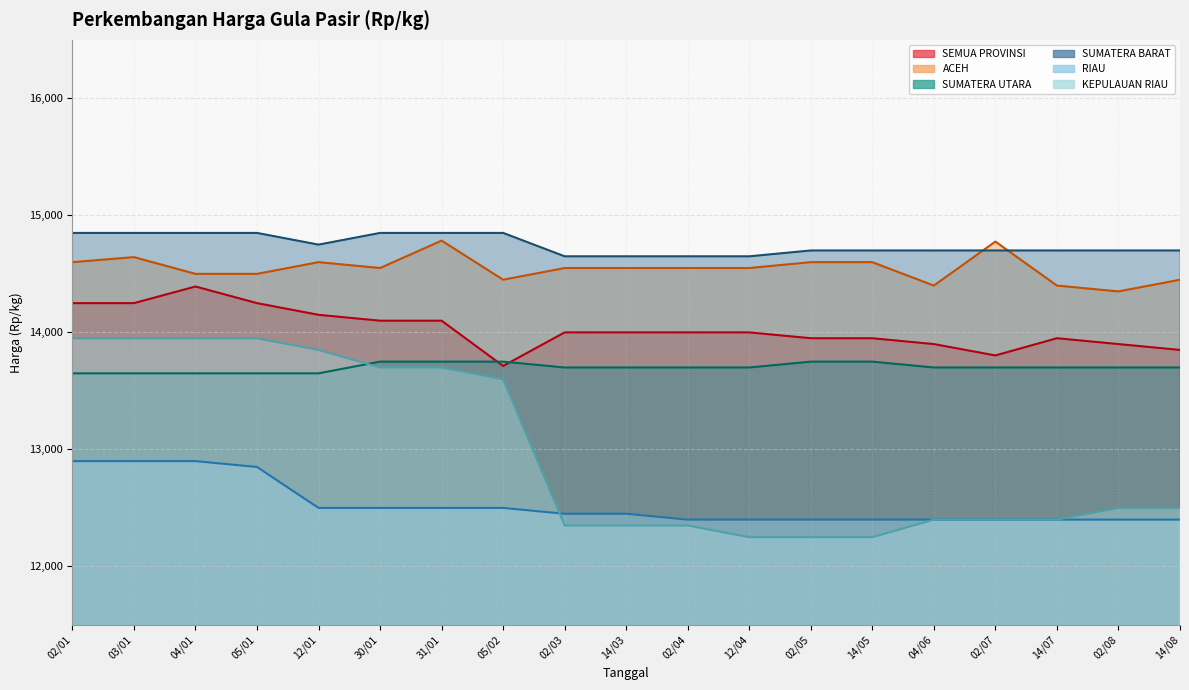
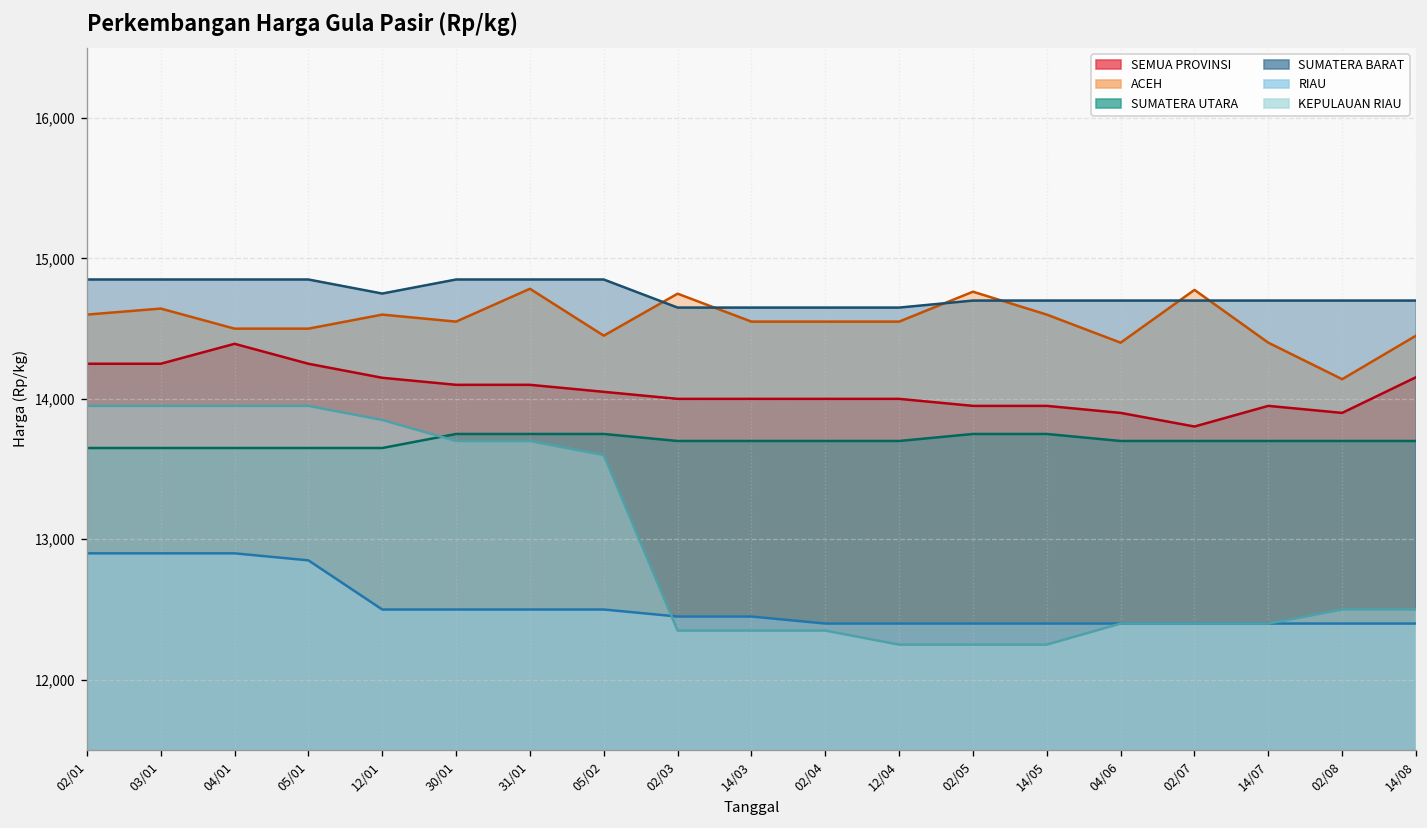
SEMUA PROVINSI, 05/02: 13,710 -> 14,050
ACEH, 02/03: 14,550 -> 14,750
ACEH, 02/05: 14,600 -> 14,760
ACEH, 02/08: 14,350 -> 14,140
SEMUA PROVINSI, 14/08: 13,850 -> 14,150
